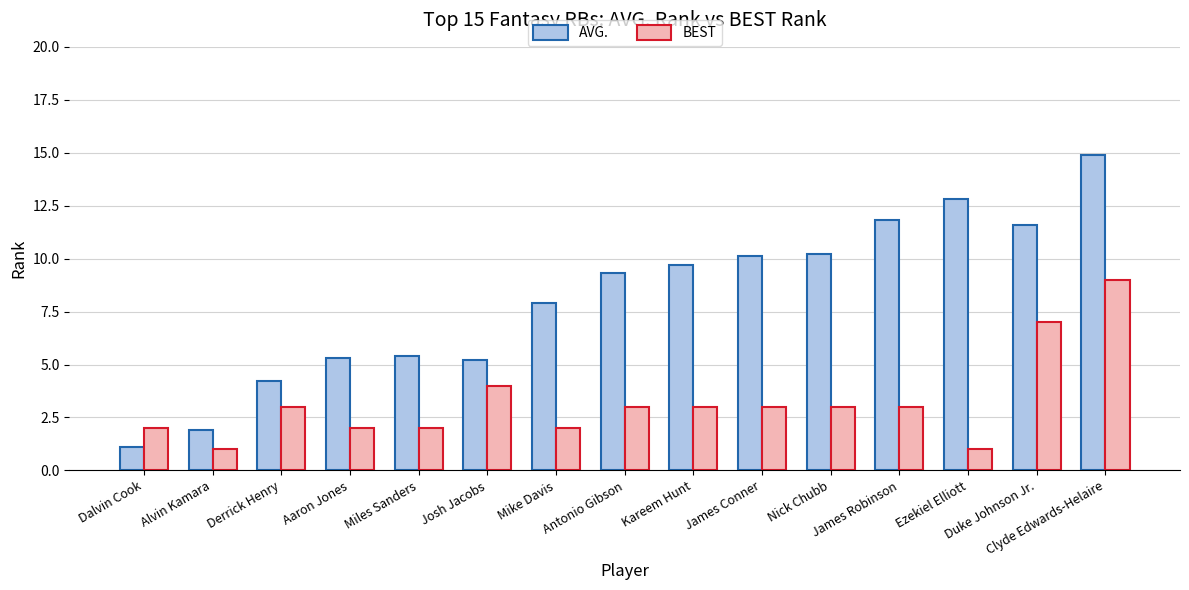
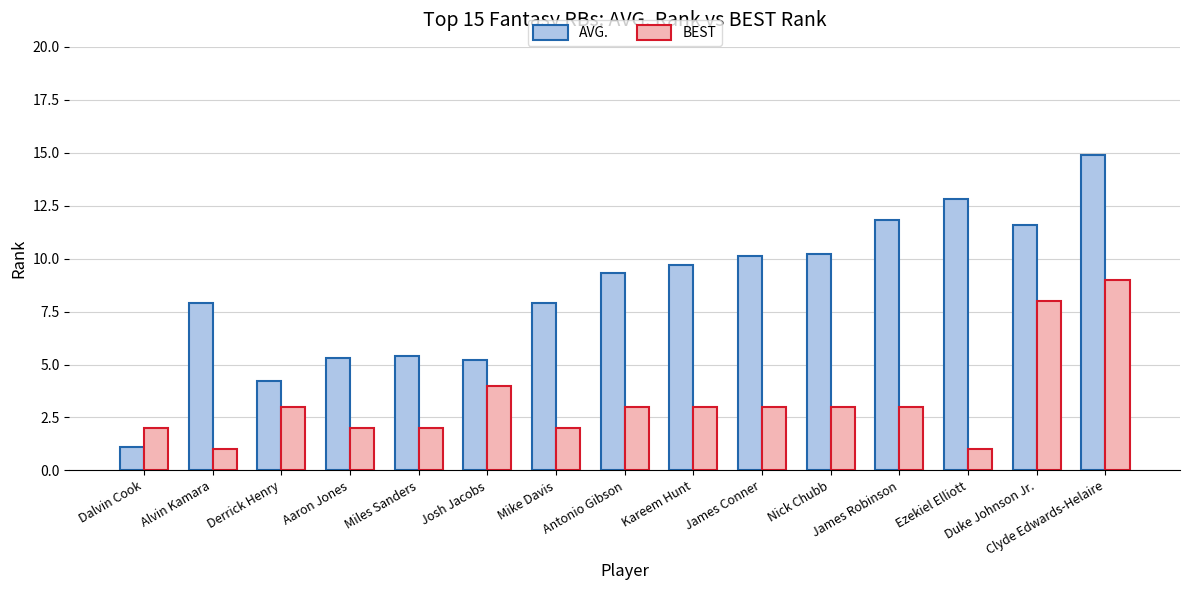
AVG., Alvin Kamara: 1.9 -> 7.9
BEST, Duke Johnson Jr.: 7 -> 8
